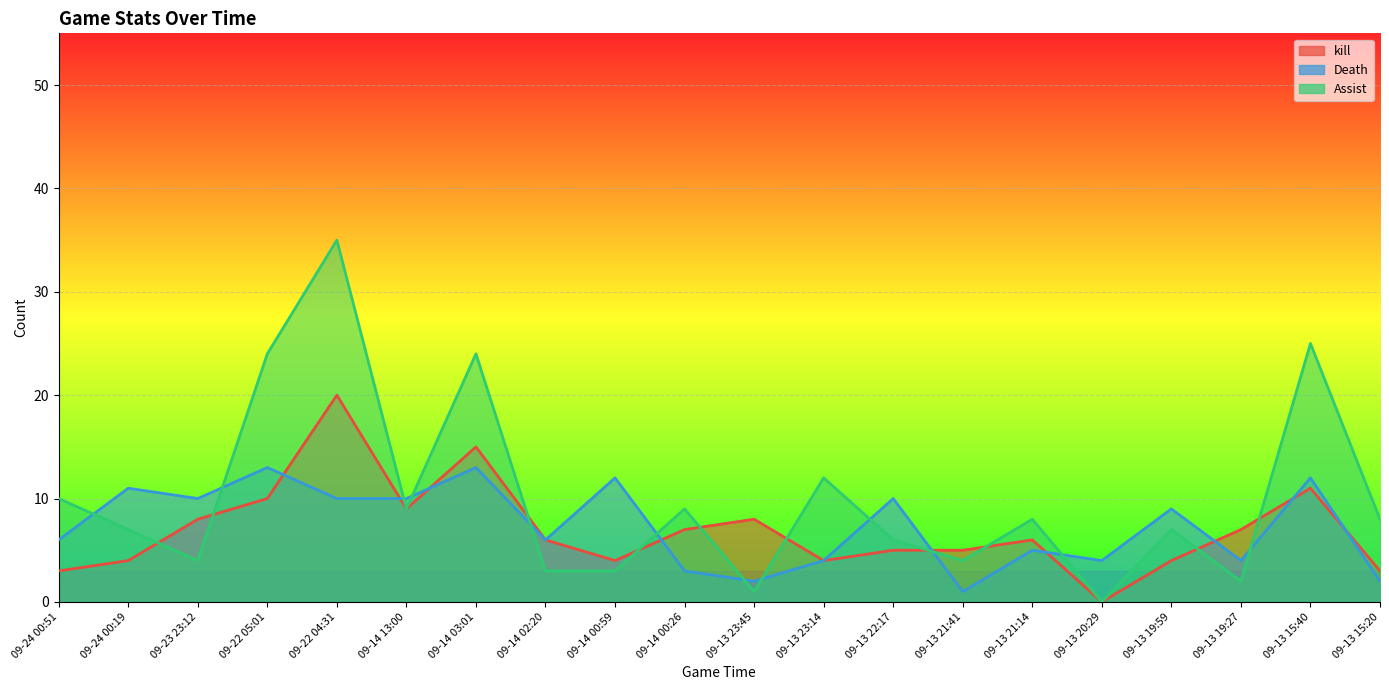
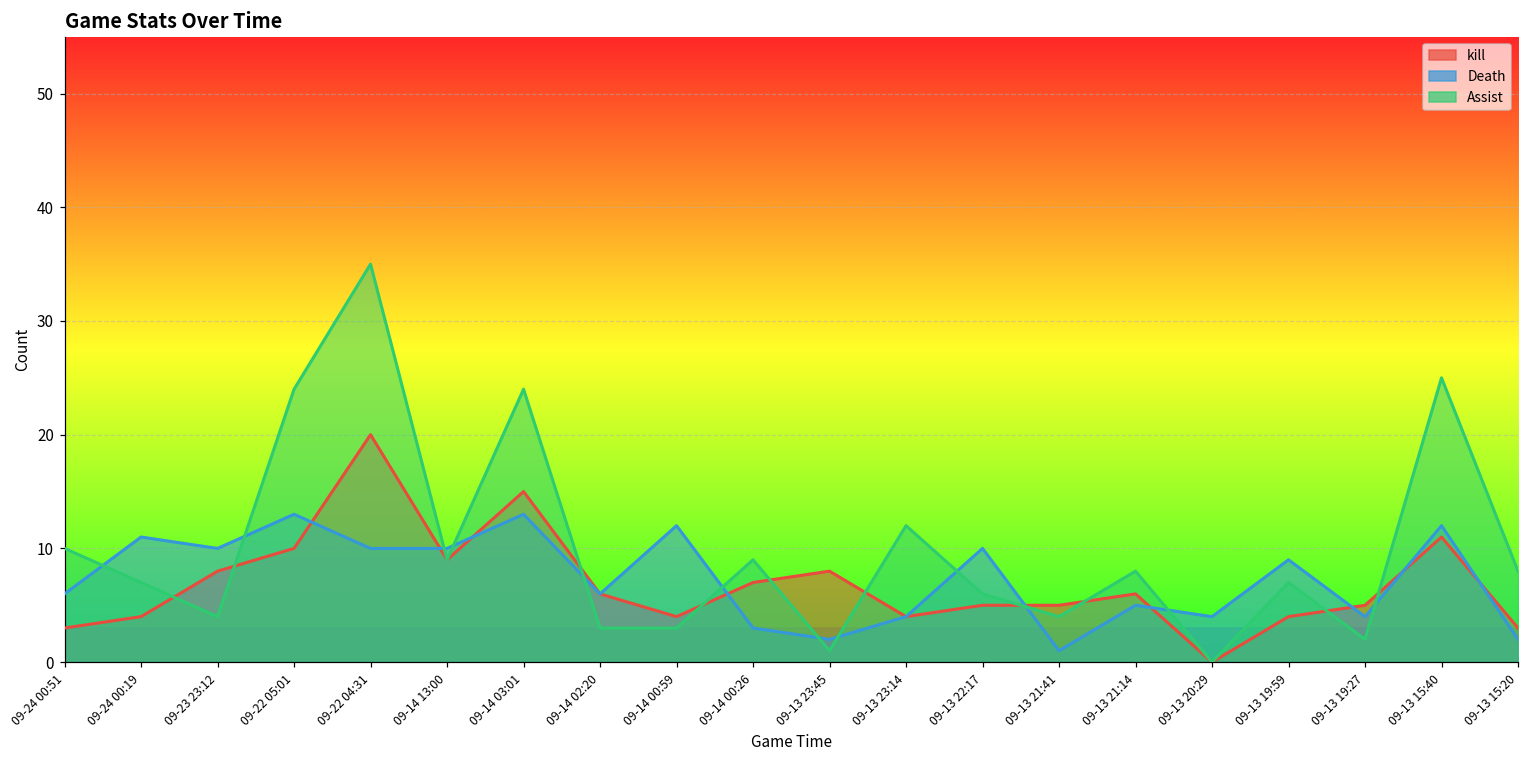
kill, 09-13 19:27: 7 -> 5
